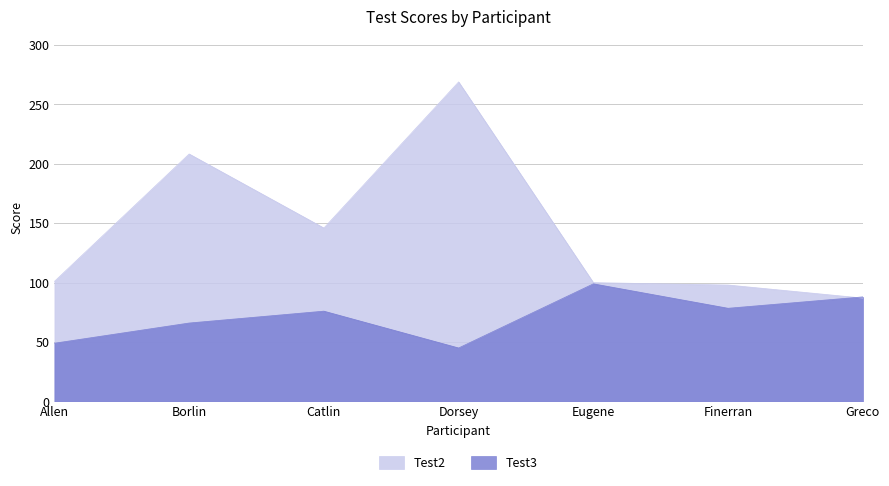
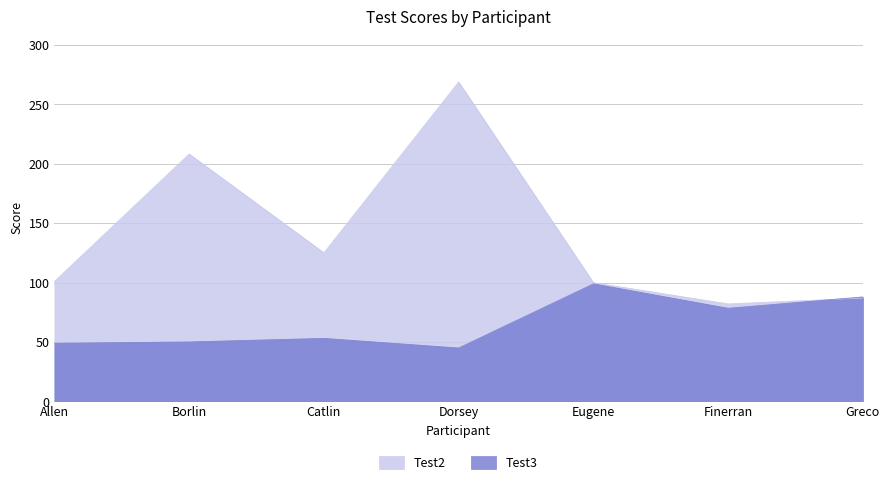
Test3, Borlin: 66 -> 50
Test2, Catlin: 146 -> 125
Test3, Catlin: 76 -> 53
Test2, Finerran: 98 -> 82
